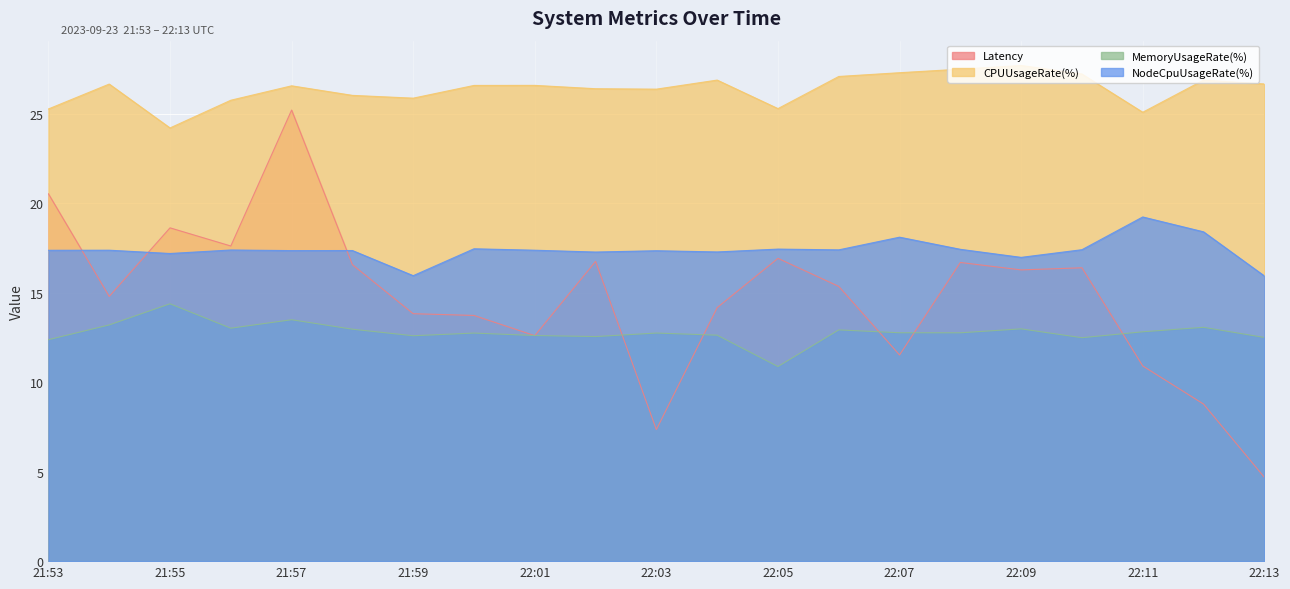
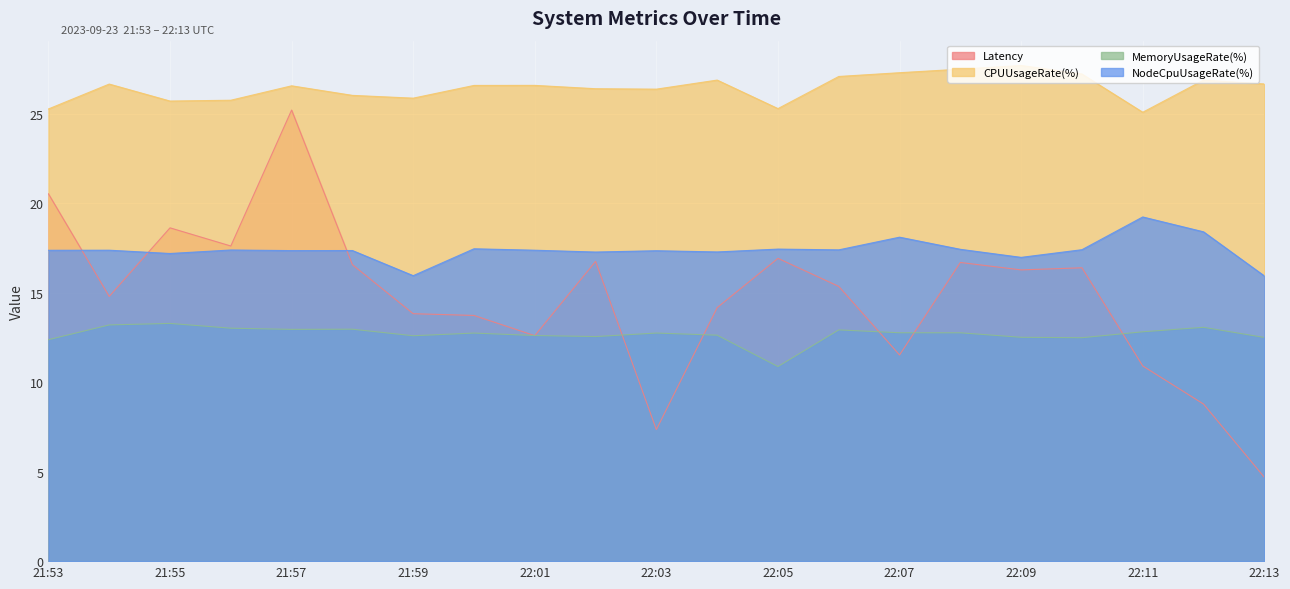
CPUUsageRate(%), 21:55: 24.2 -> 25.7
MemoryUsageRate(%), 21:55: 14.4 -> 13.3
MemoryUsageRate(%), 21:57: 13.5 -> 13.0
MemoryUsageRate(%), 22:09: 13.0 -> 12.5
